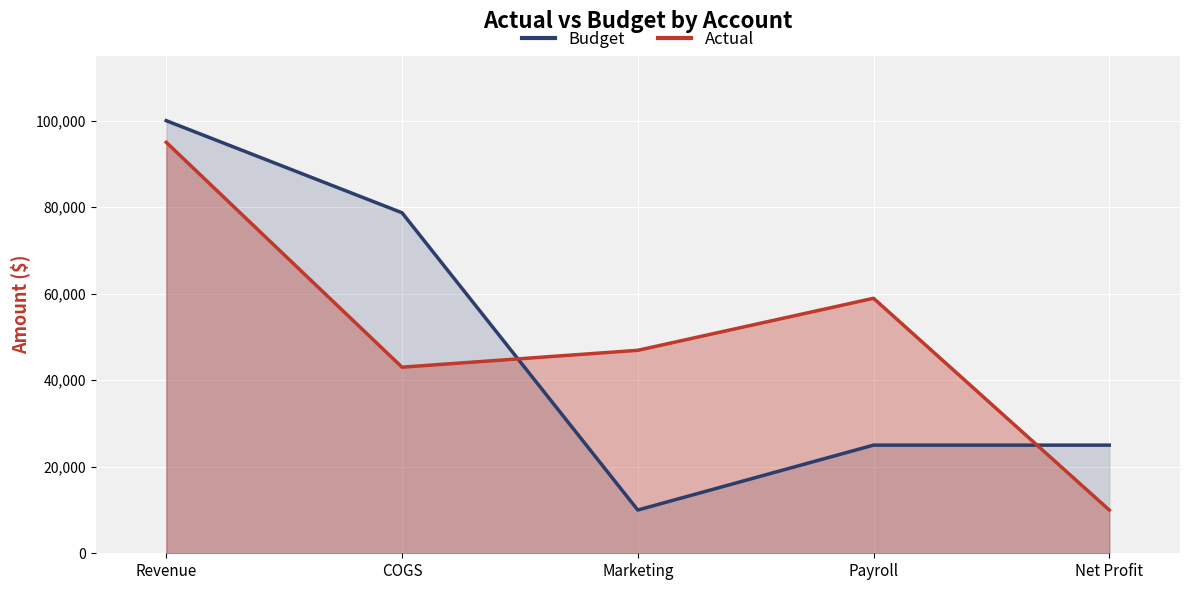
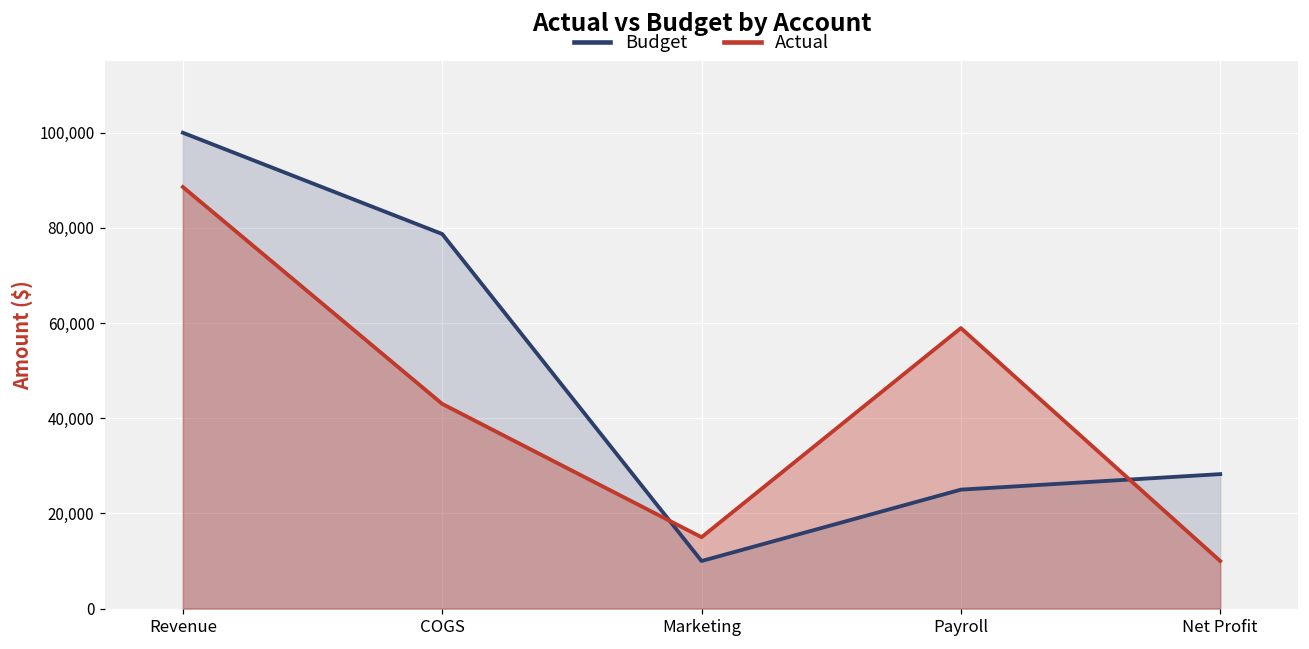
Actual, Revenue: 95,000 -> 89,000
Actual, Marketing: 47,000 -> 15,000
Budget, Net Profit: 25,000 -> 28,000
